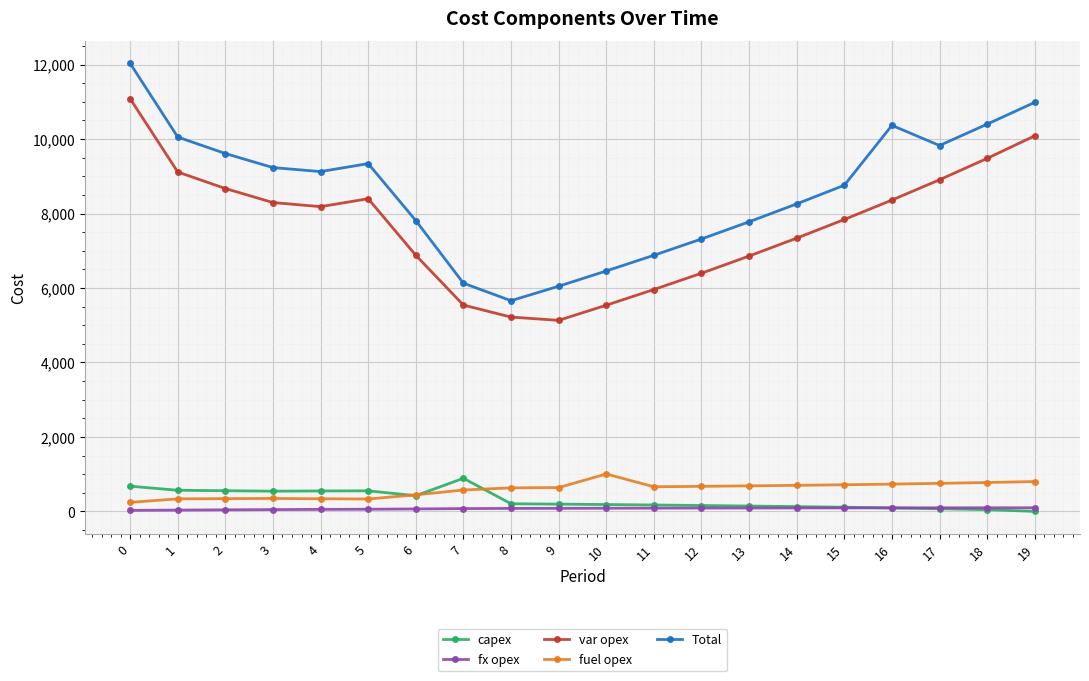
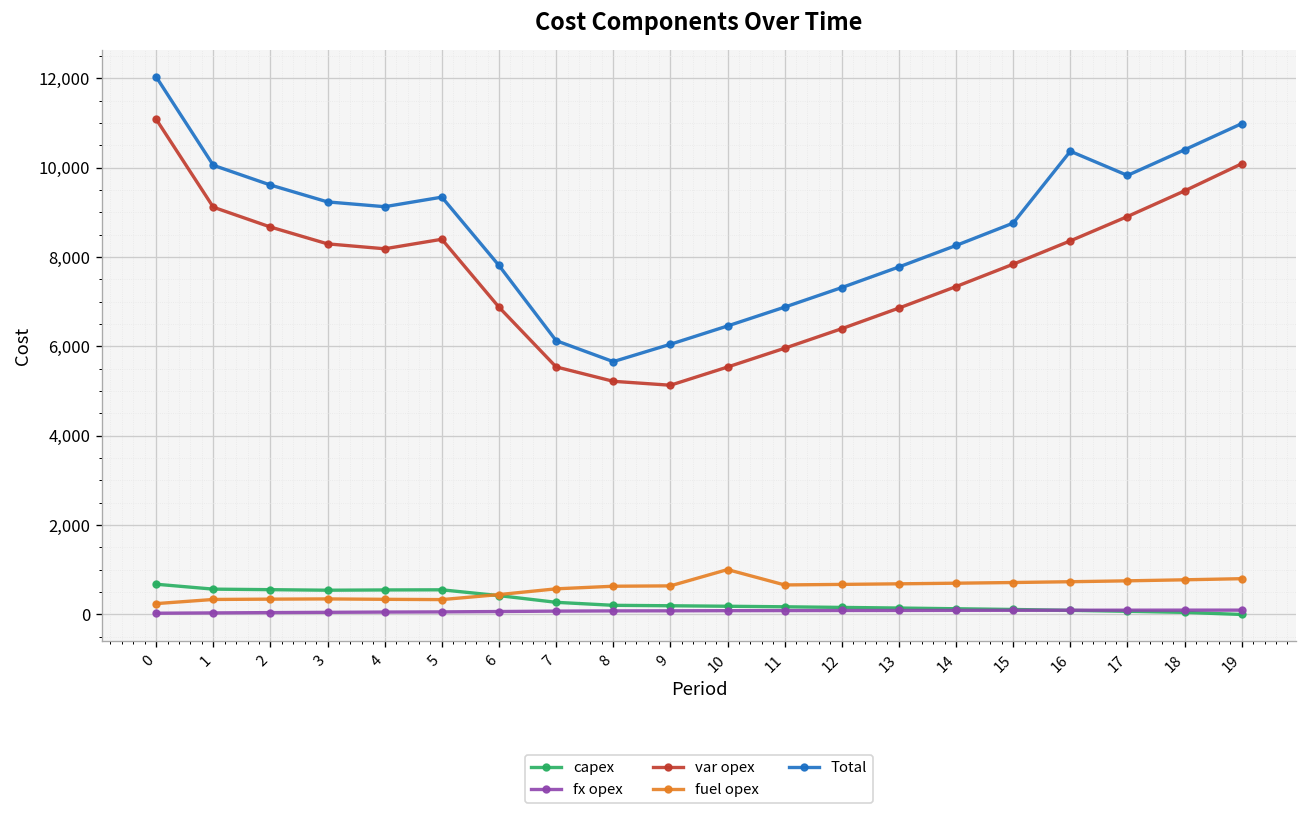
capex, 7: 900 -> 300
